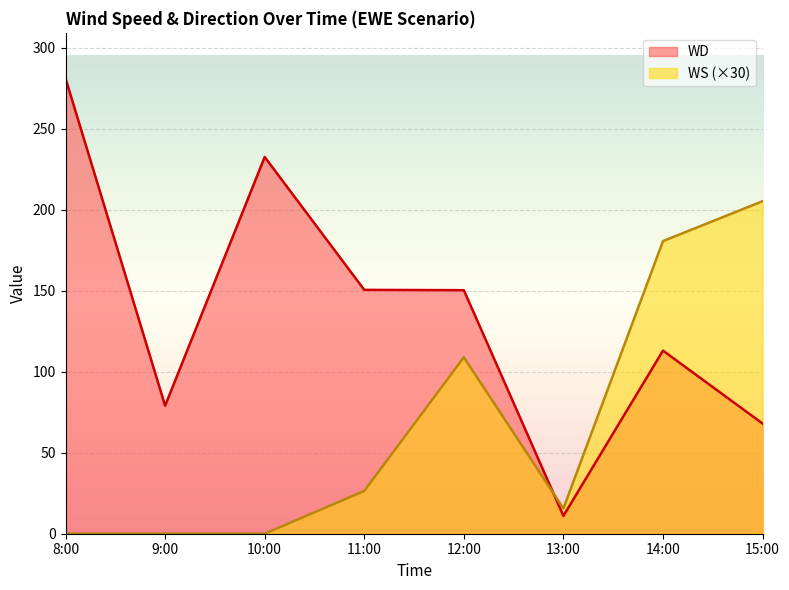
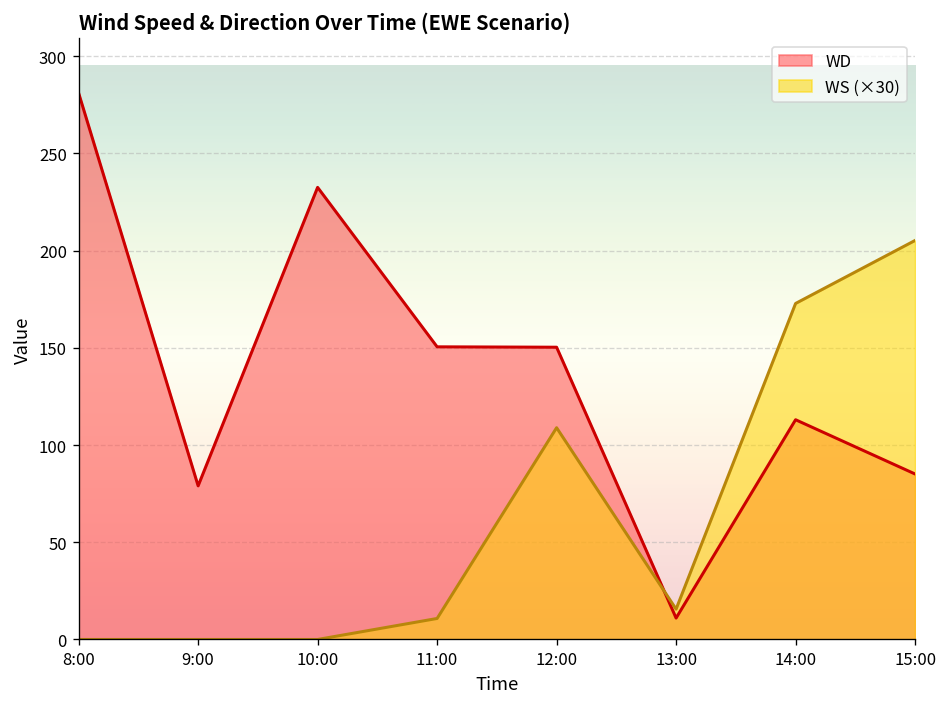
WS (×30), 11:00: 26 -> 11
WS (×30), 14:00: 181 -> 173
WD, 15:00: 68 -> 85
